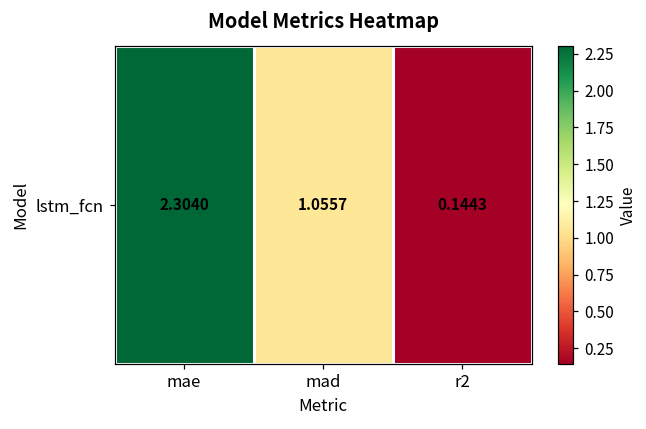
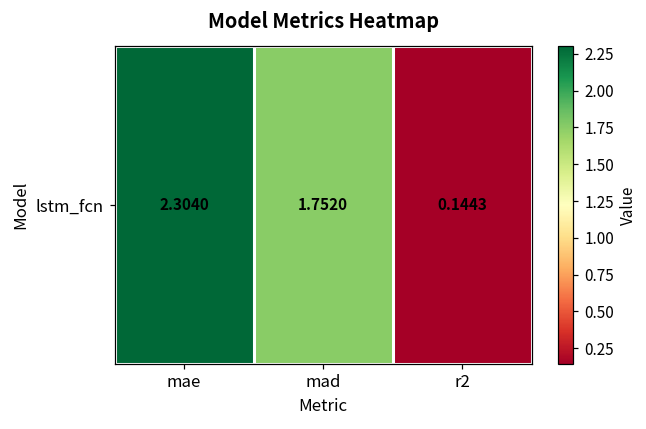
lstm_fcn, mad: 1.0557 -> 1.7520
